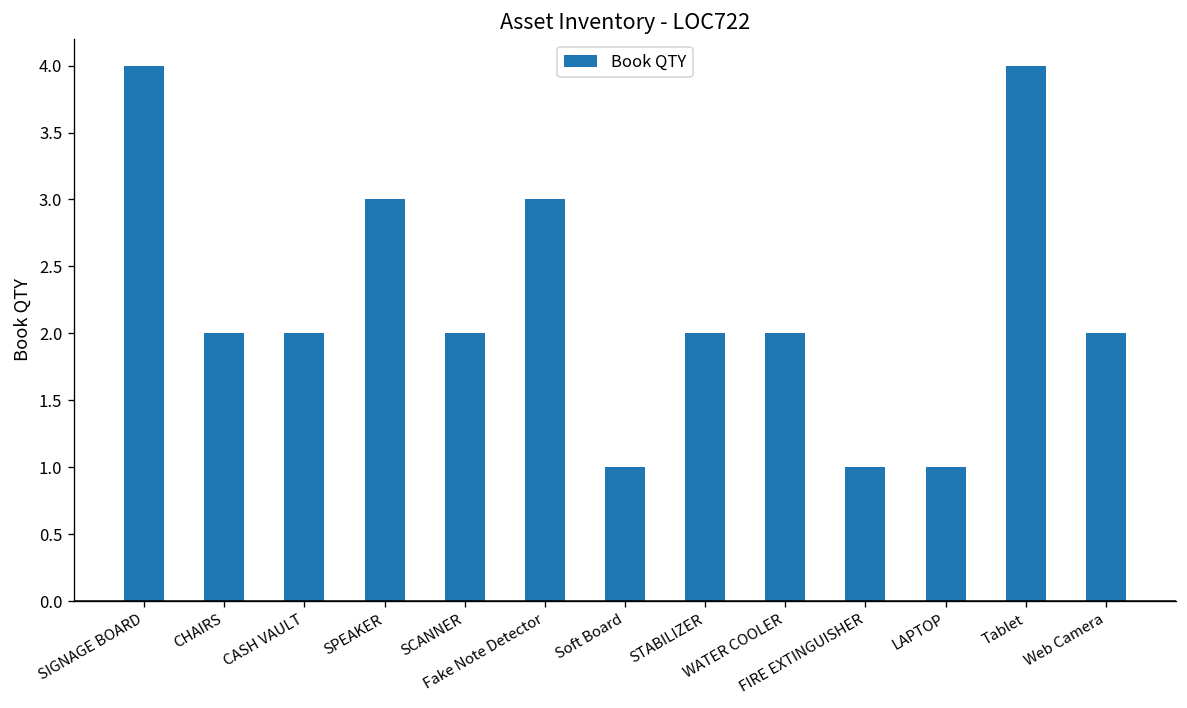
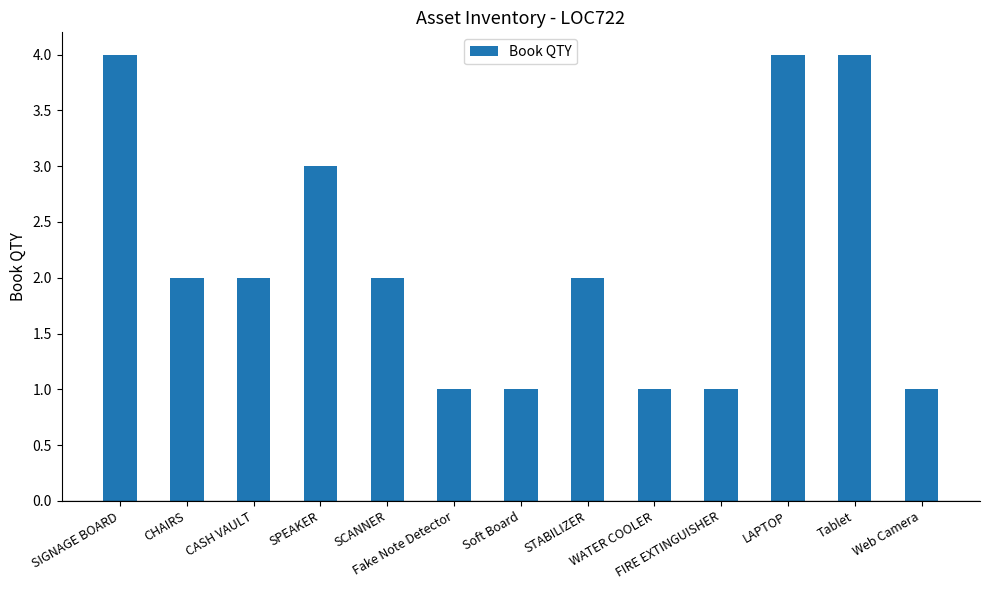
Fake Note Detector: 3 -> 1
WATER COOLER: 2 -> 1
LAPTOP: 1 -> 4
Web Camera: 2 -> 1
